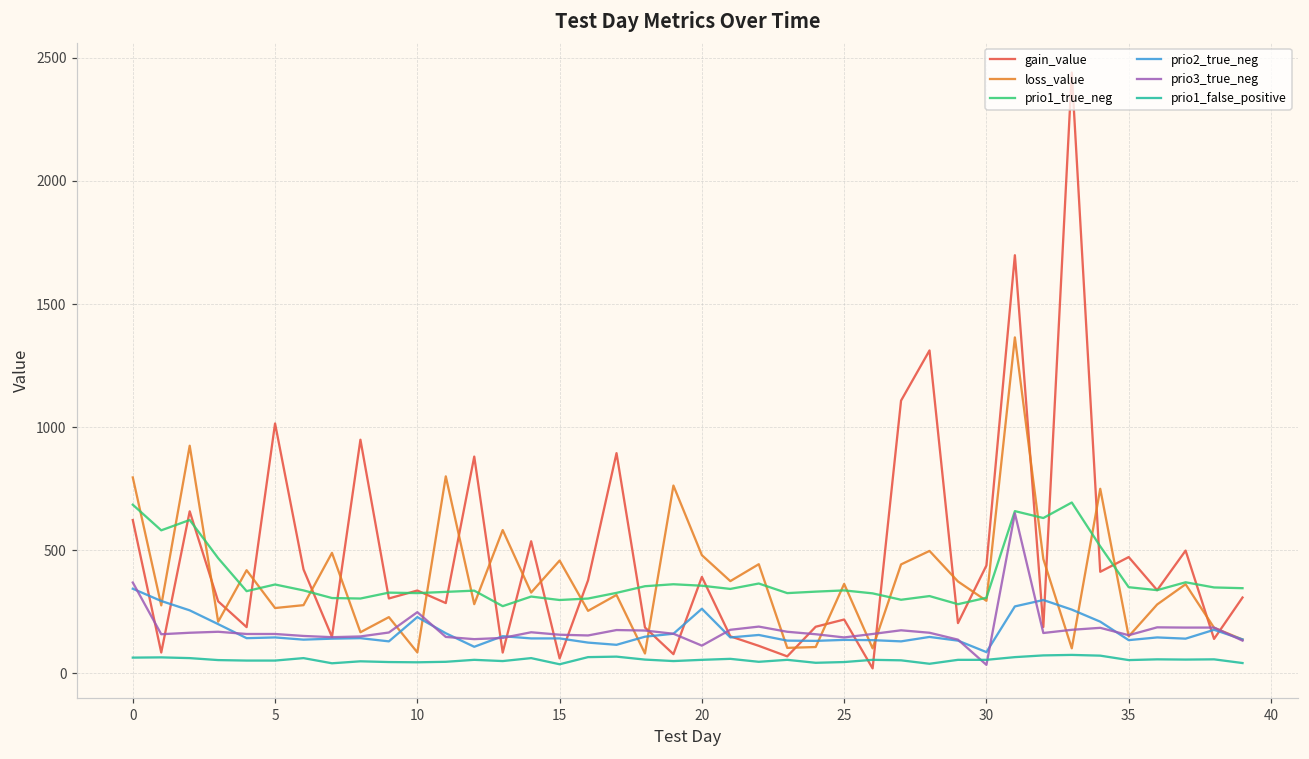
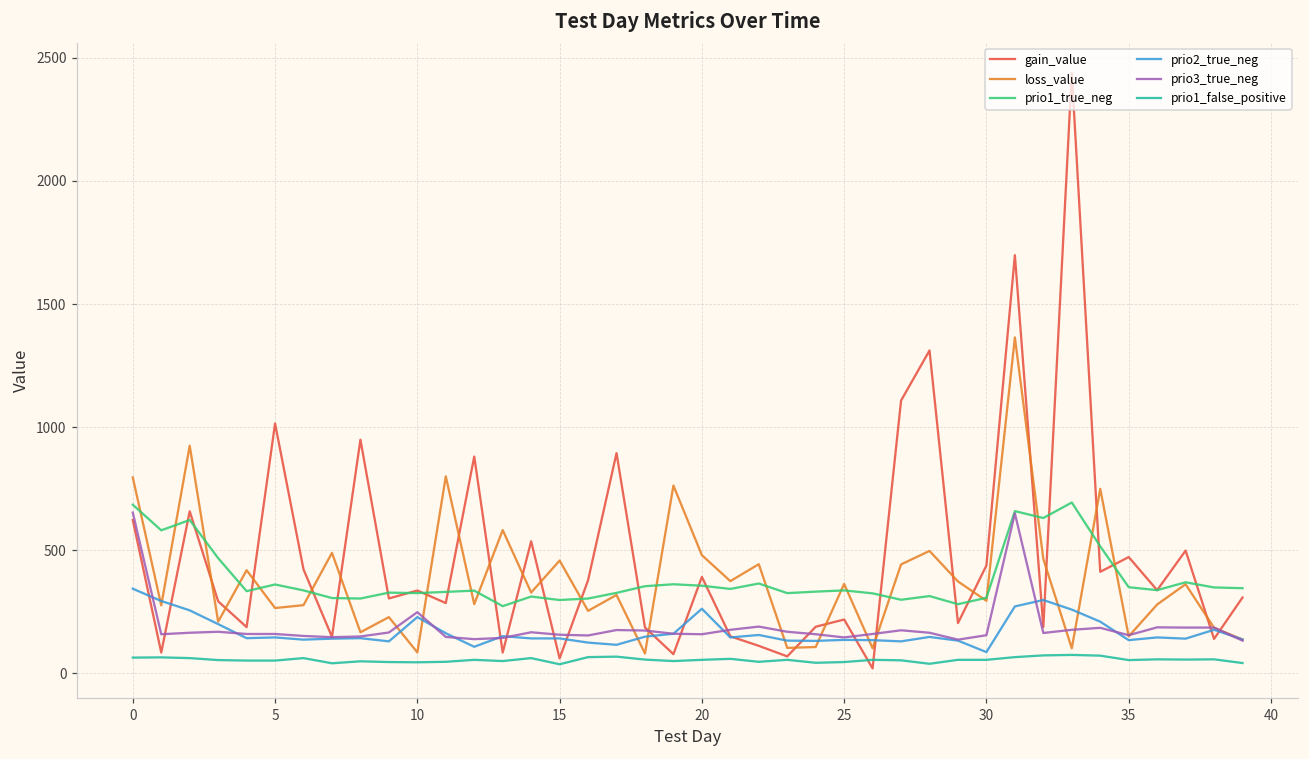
prio3_true_neg, 0: 370 -> 650
prio3_true_neg, 20: 110 -> 160
prio3_true_neg, 30: 30 -> 160
